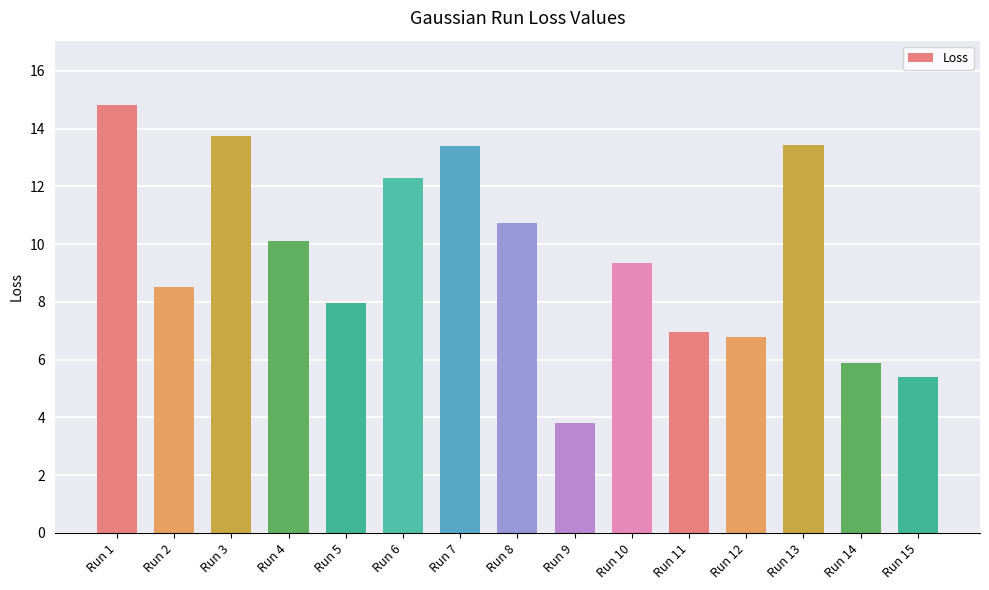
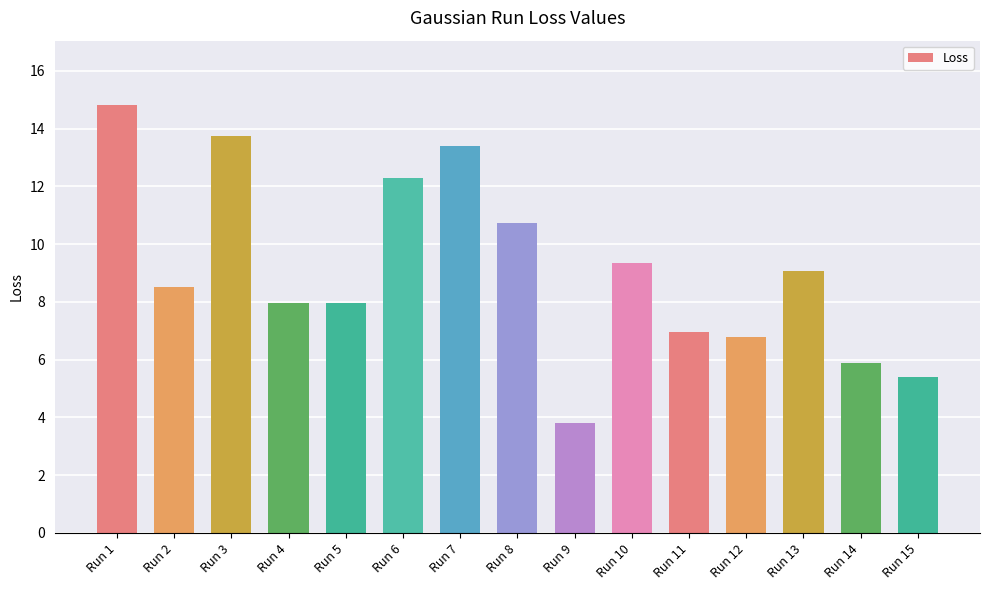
Run 4: 10.1 -> 8.0
Run 13: 13.4 -> 9.1
